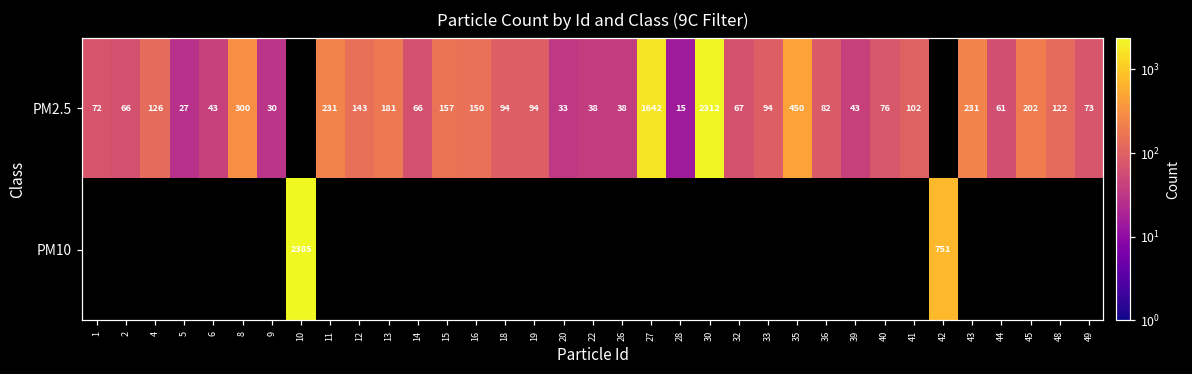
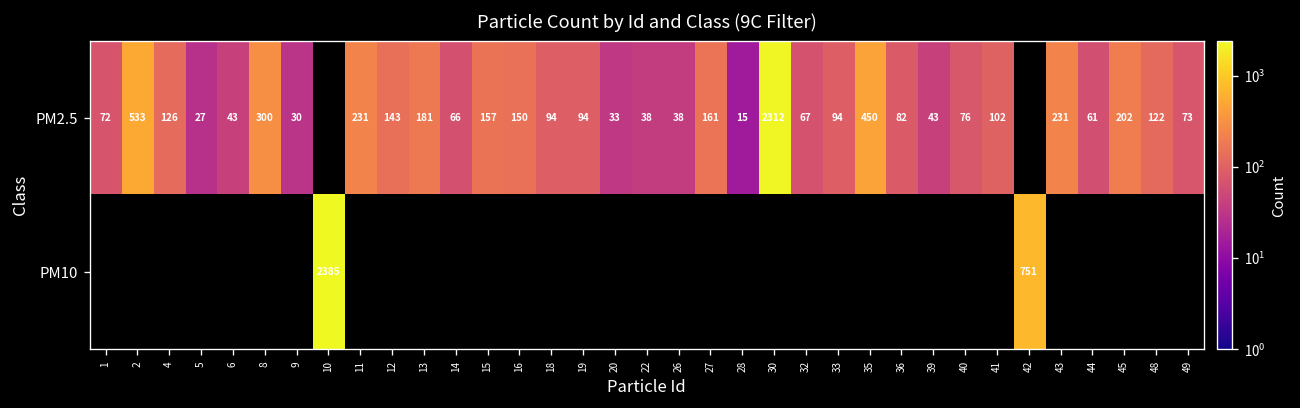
PM2.5, 2: 66 -> 533
PM2.5, 27: 1642 -> 161
